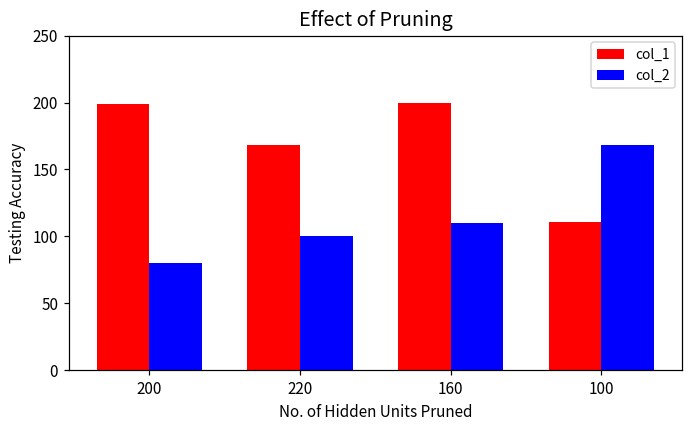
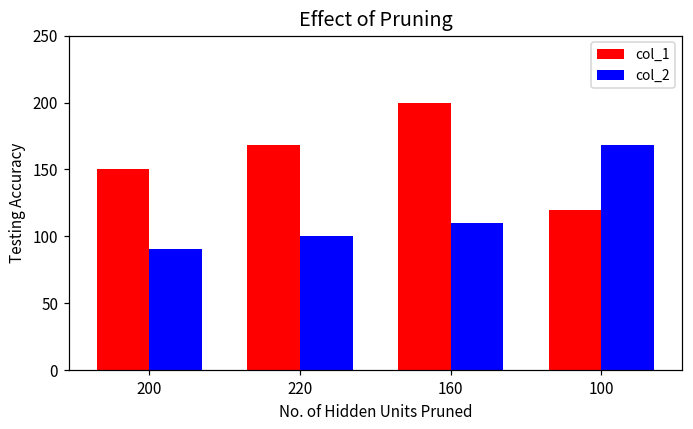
col_1, 200: 199 -> 150
col_2, 200: 80 -> 91
col_1, 100: 111 -> 120
